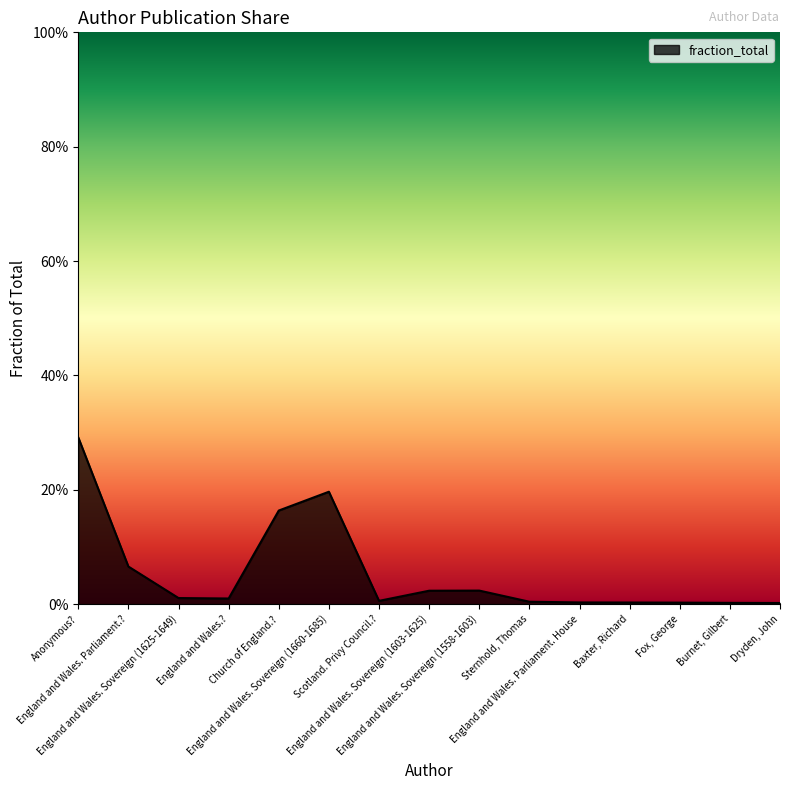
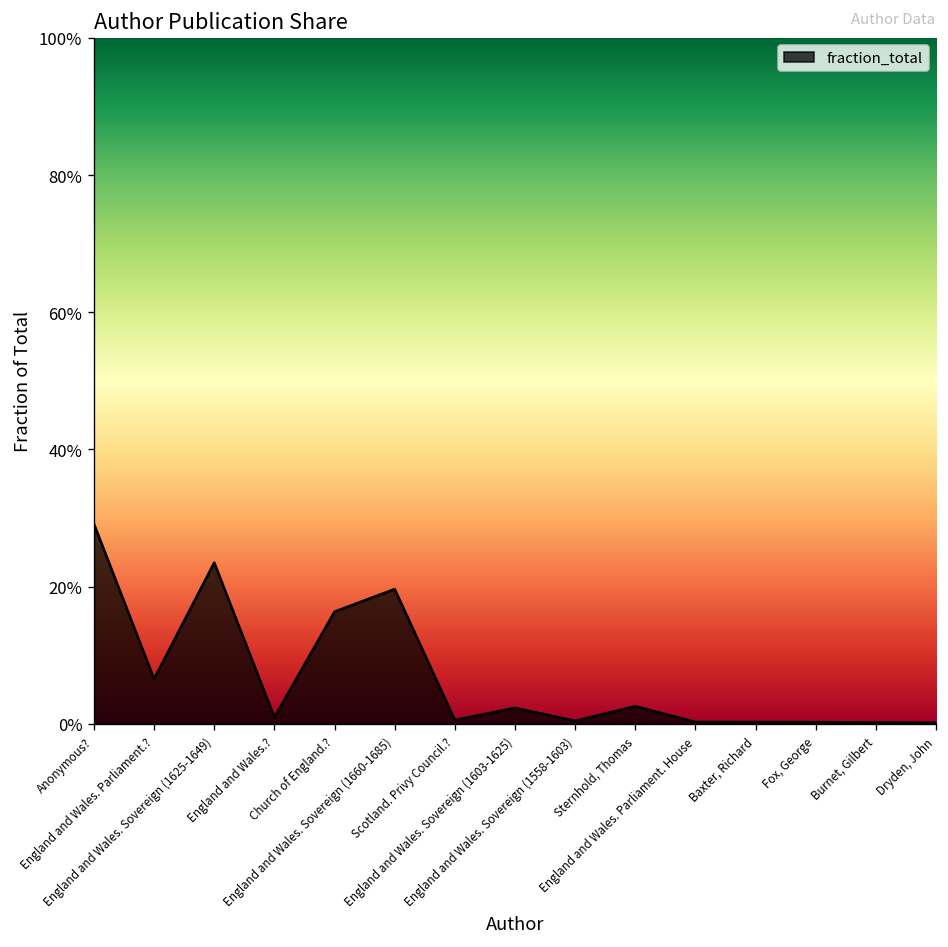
England and Wales. Sovereign (1625-1649): 1% -> 24%
England and Wales. Sovereign (1558-1603): 2% -> 0%
Sternhold, Thomas: 0% -> 3%
